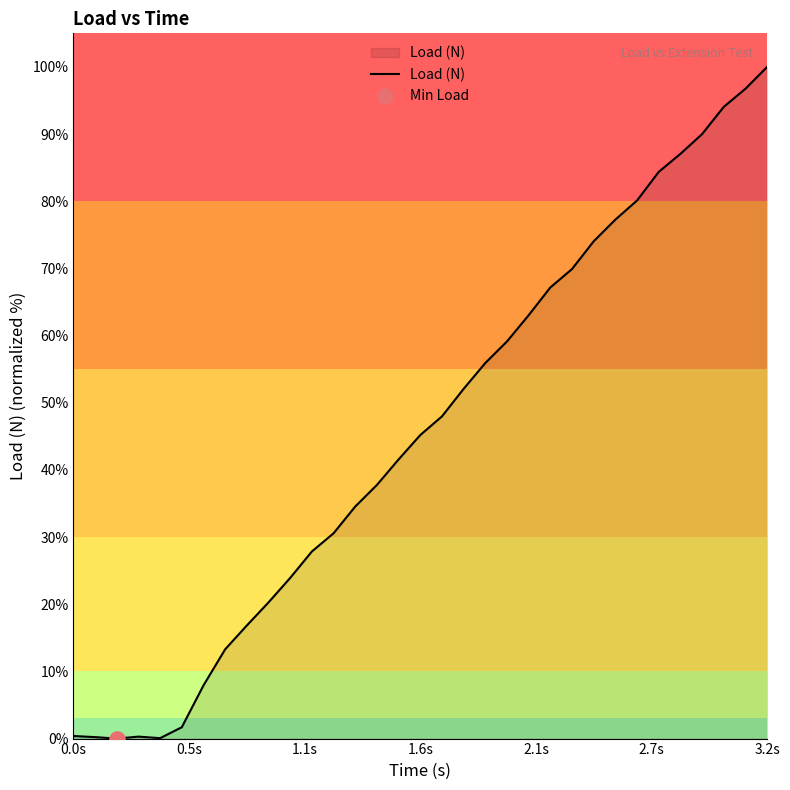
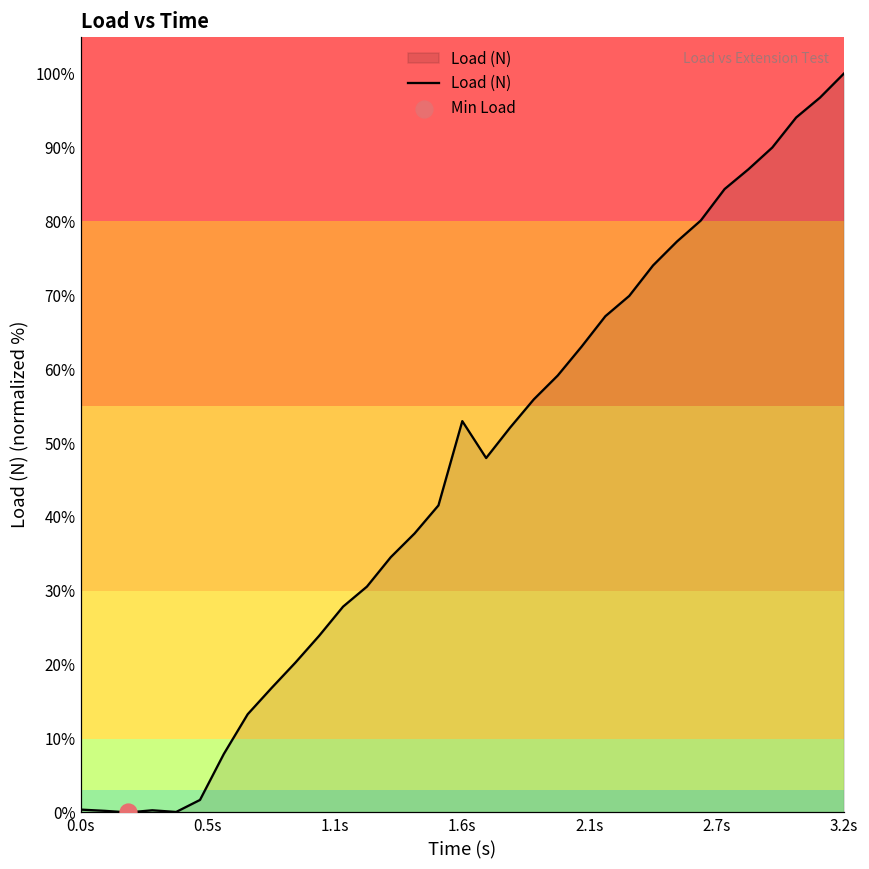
Load (N), 1.6s: 45% -> 53%
